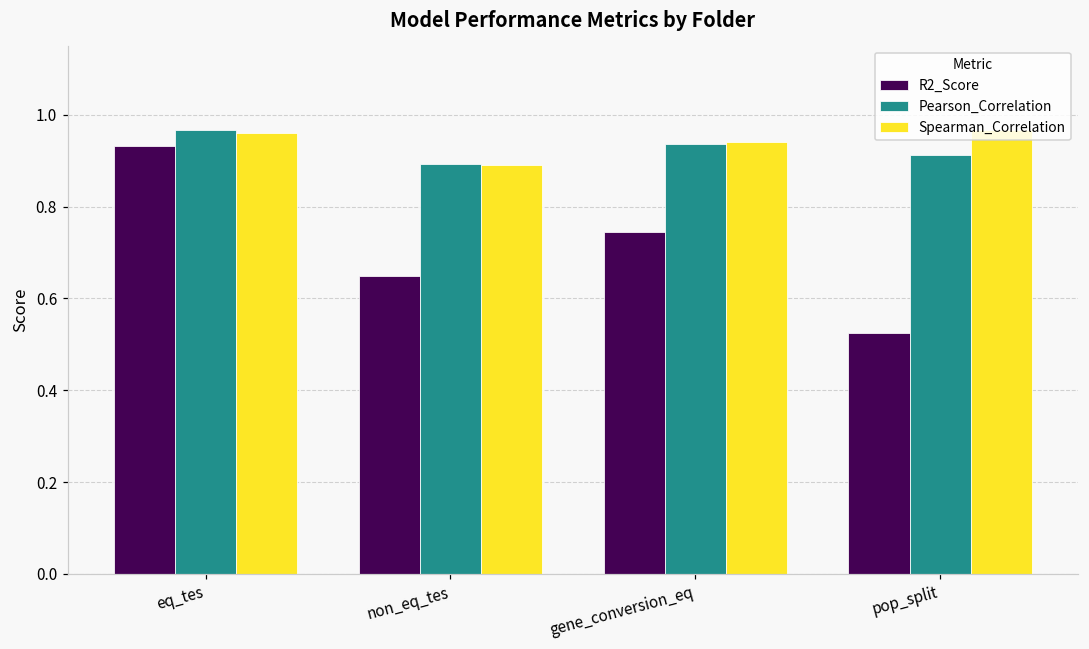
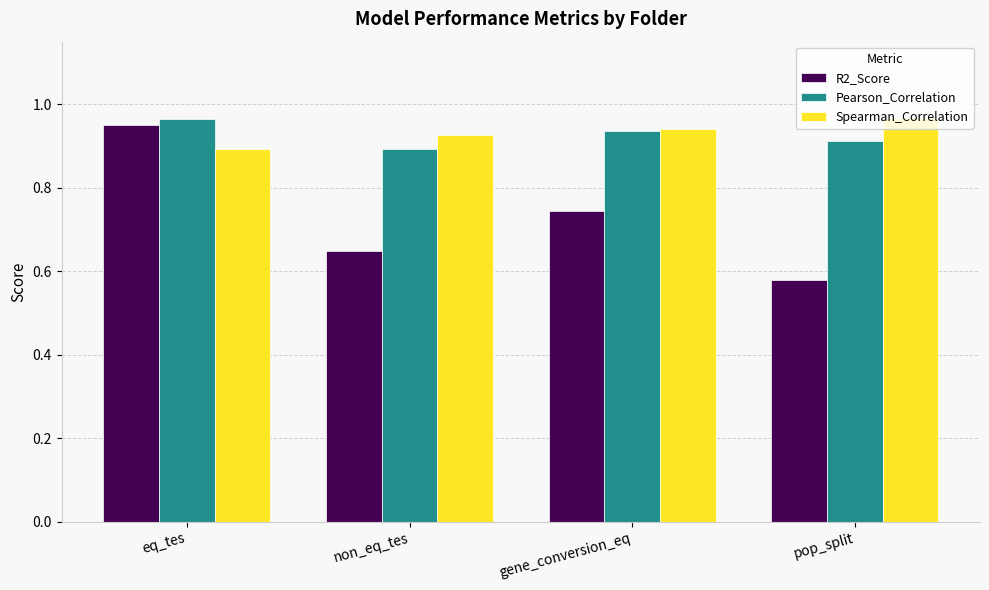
R2_Score, eq_tes: 0.93 -> 0.95
Spearman_Correlation, eq_tes: 0.96 -> 0.89
Spearman_Correlation, non_eq_tes: 0.89 -> 0.93
R2_Score, pop_split: 0.52 -> 0.58
